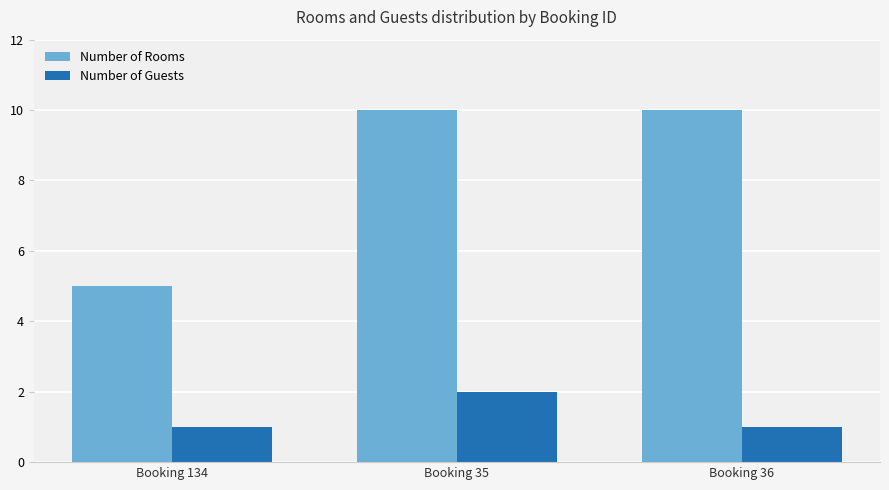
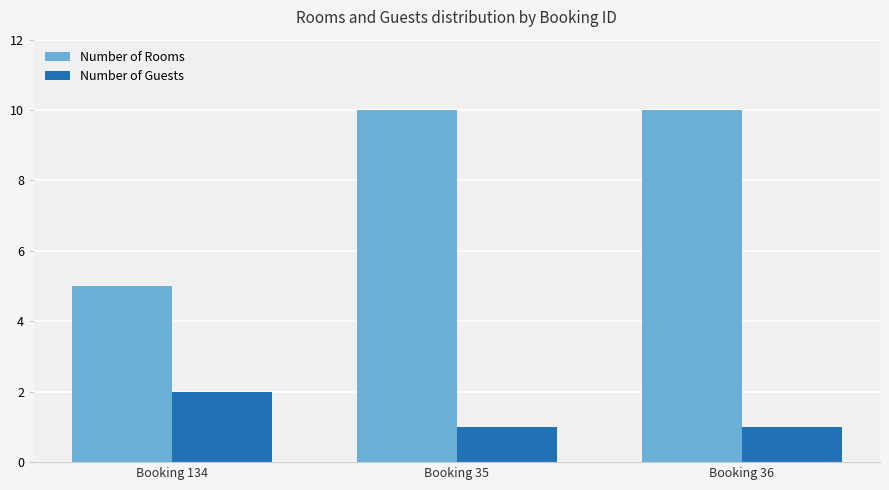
Number of Guests, Booking 134: 1 -> 2
Number of Guests, Booking 35: 2 -> 1
